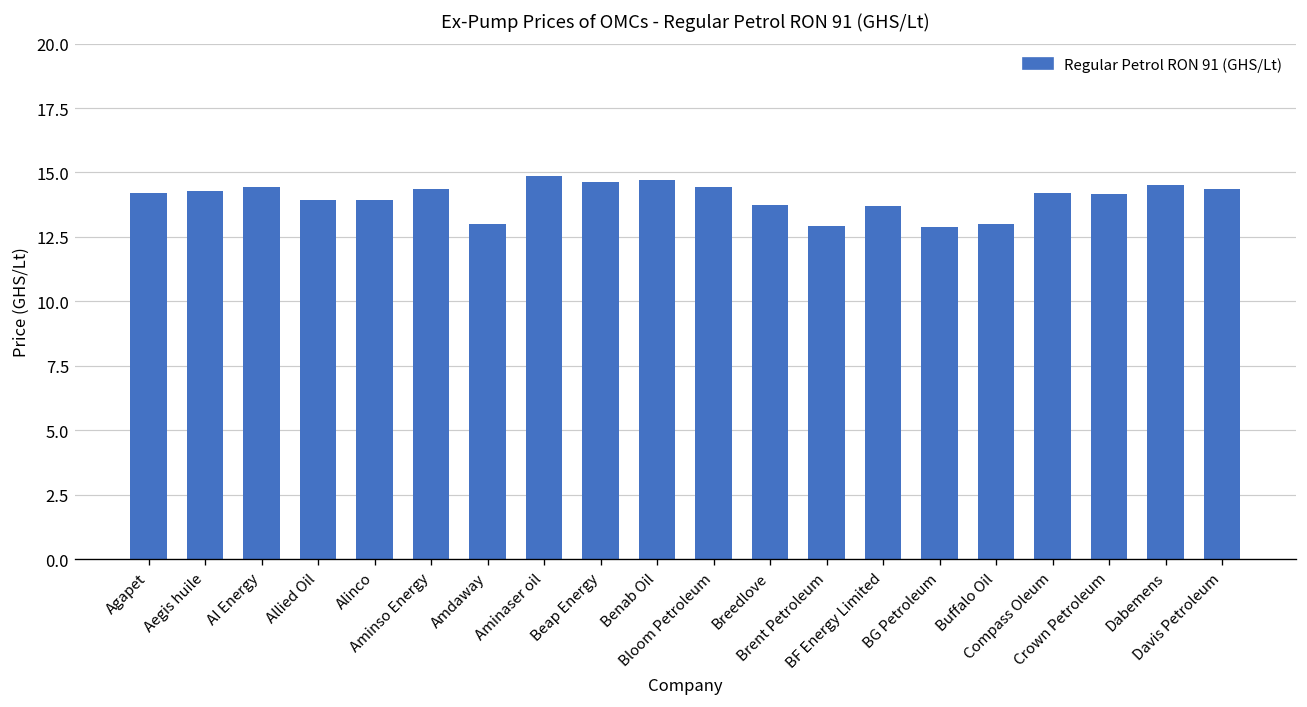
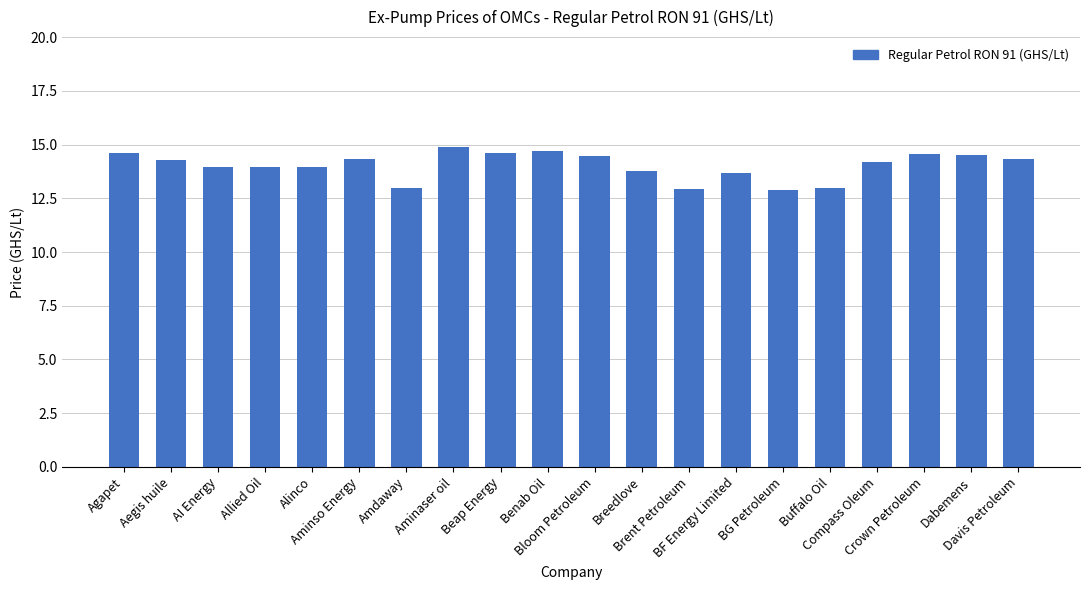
Agapet: 14.2 -> 14.6
AI Energy: 14.4 -> 14.0
Crown Petroleum: 14.2 -> 14.6
